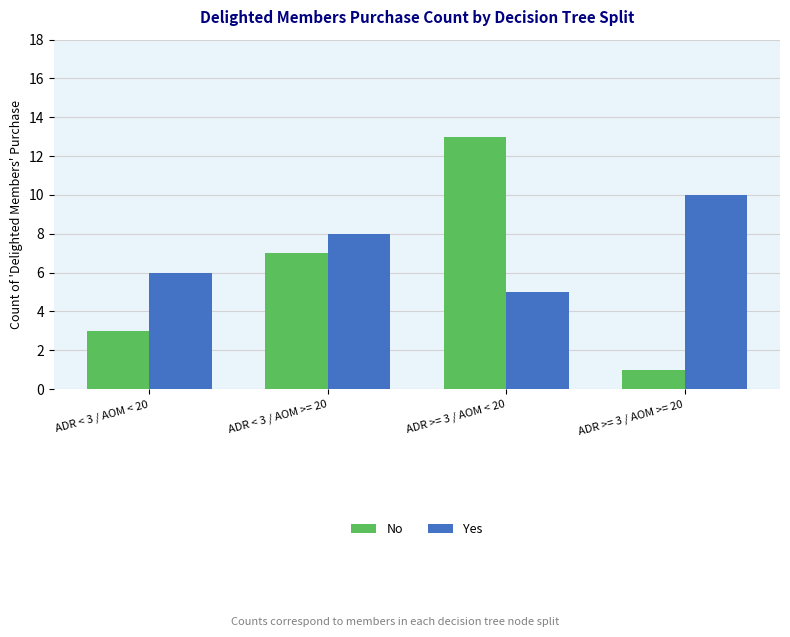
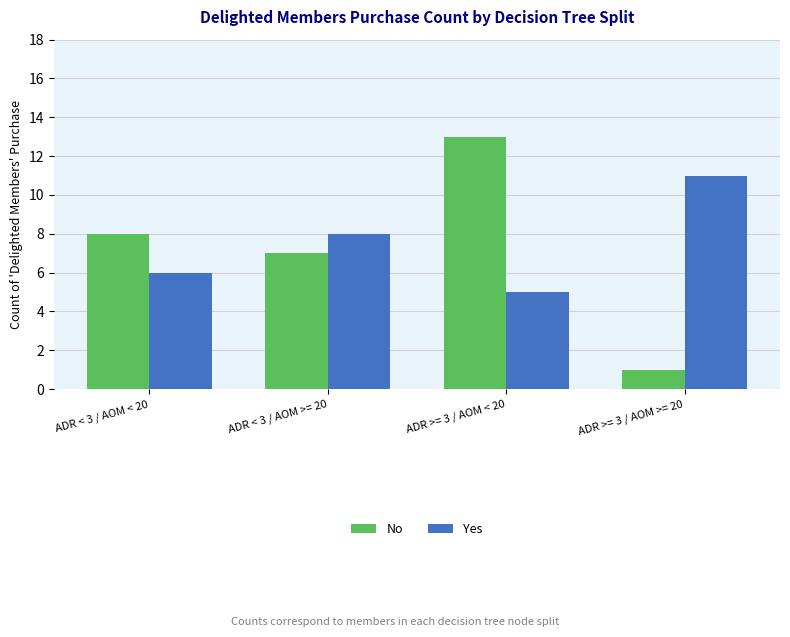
No, ADR < 3 / AOM < 20: 3 -> 8
Yes, ADR >= 3 / AOM >= 20: 10 -> 11
